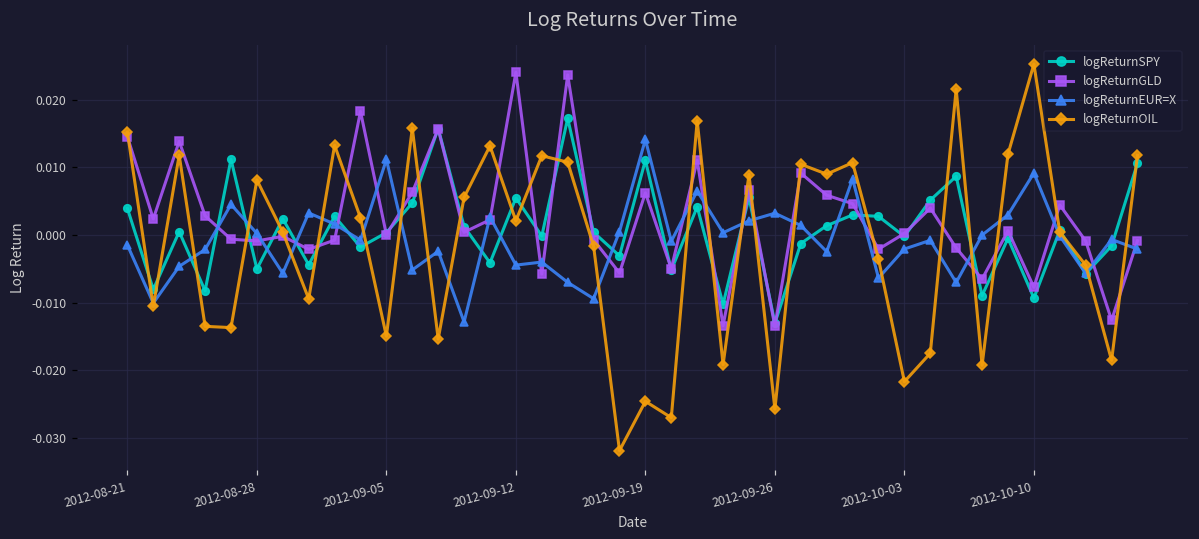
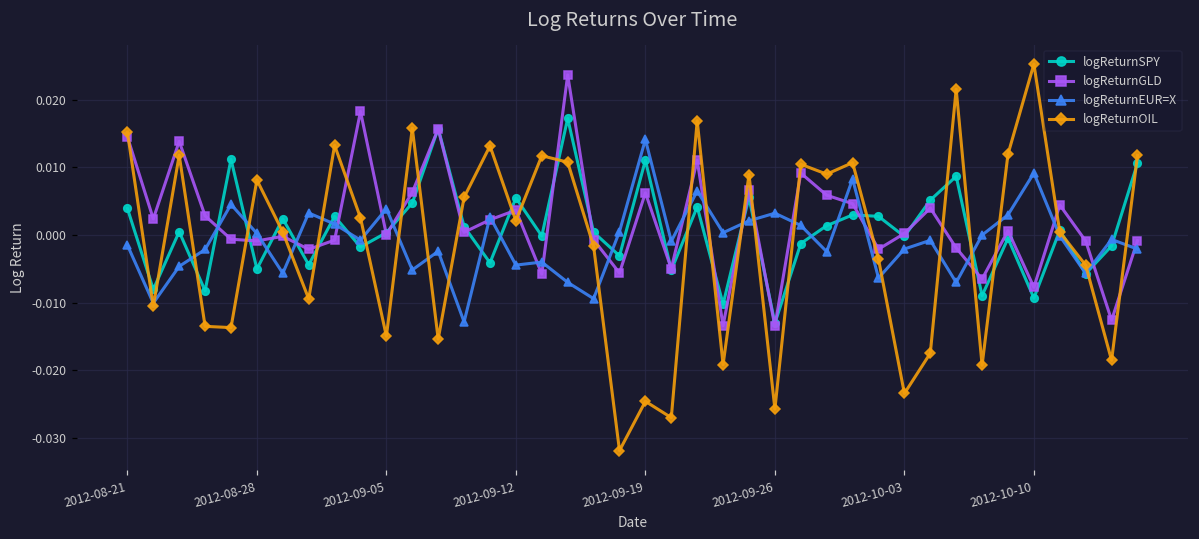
logReturnEUR=X, 2012-09-05: 0.011 -> 0.004
logReturnGLD, 2012-09-12: 0.024 -> 0.004
logReturnOIL, 2012-10-03: -0.022 -> -0.023
